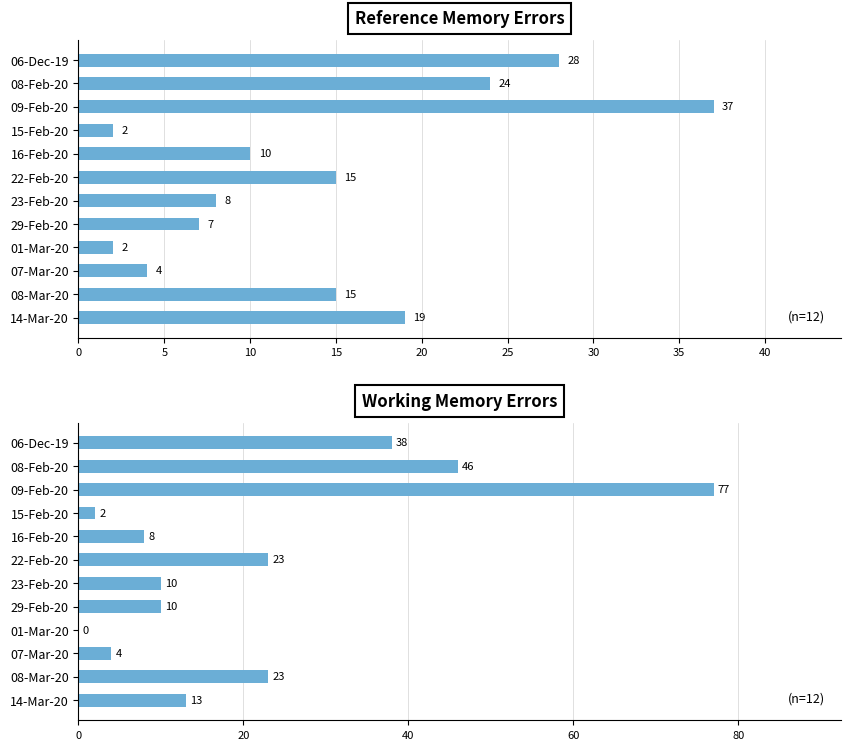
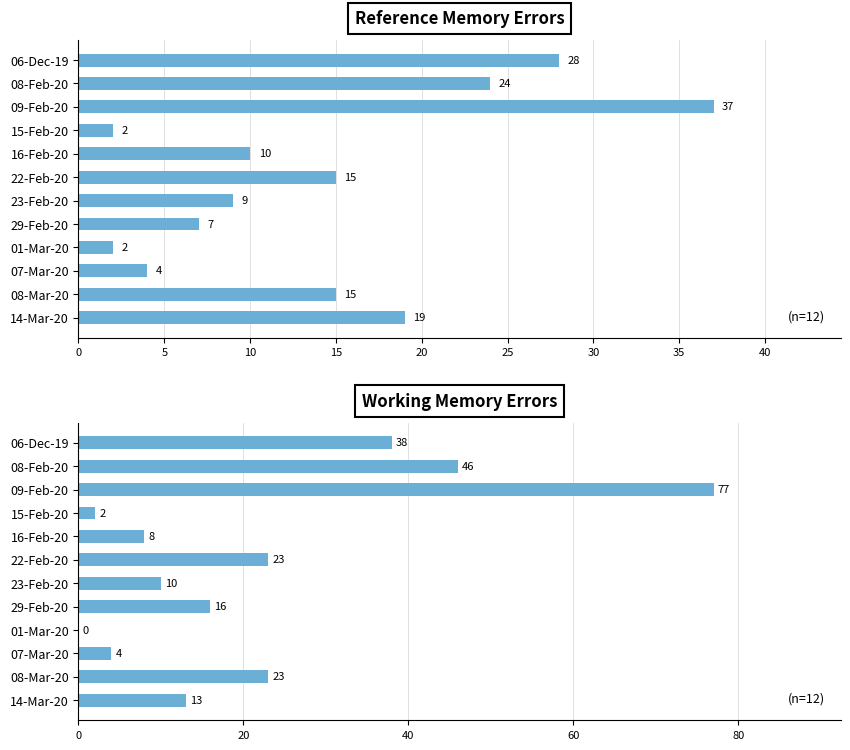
Reference Memory Errors, 23-Feb-20: 8 -> 9
Working Memory Errors, 29-Feb-20: 10 -> 16
